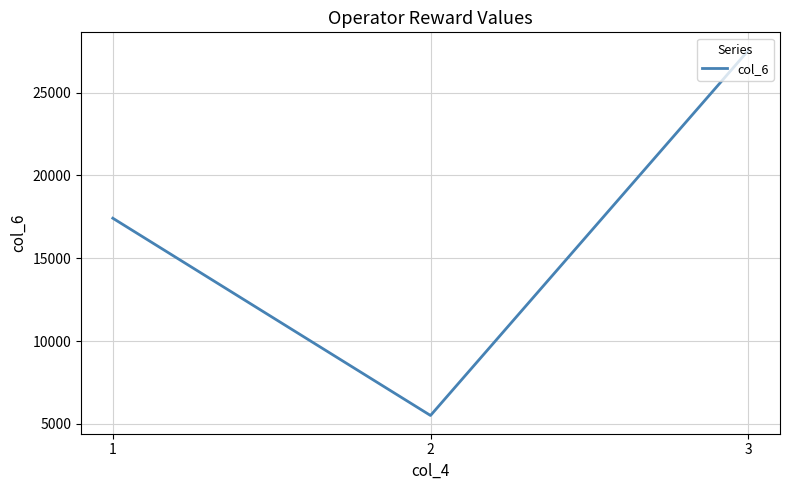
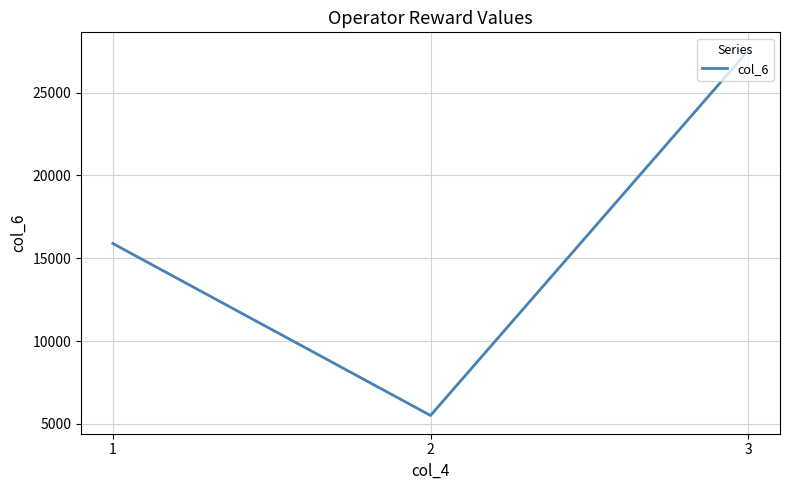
1: 17400 -> 15900
